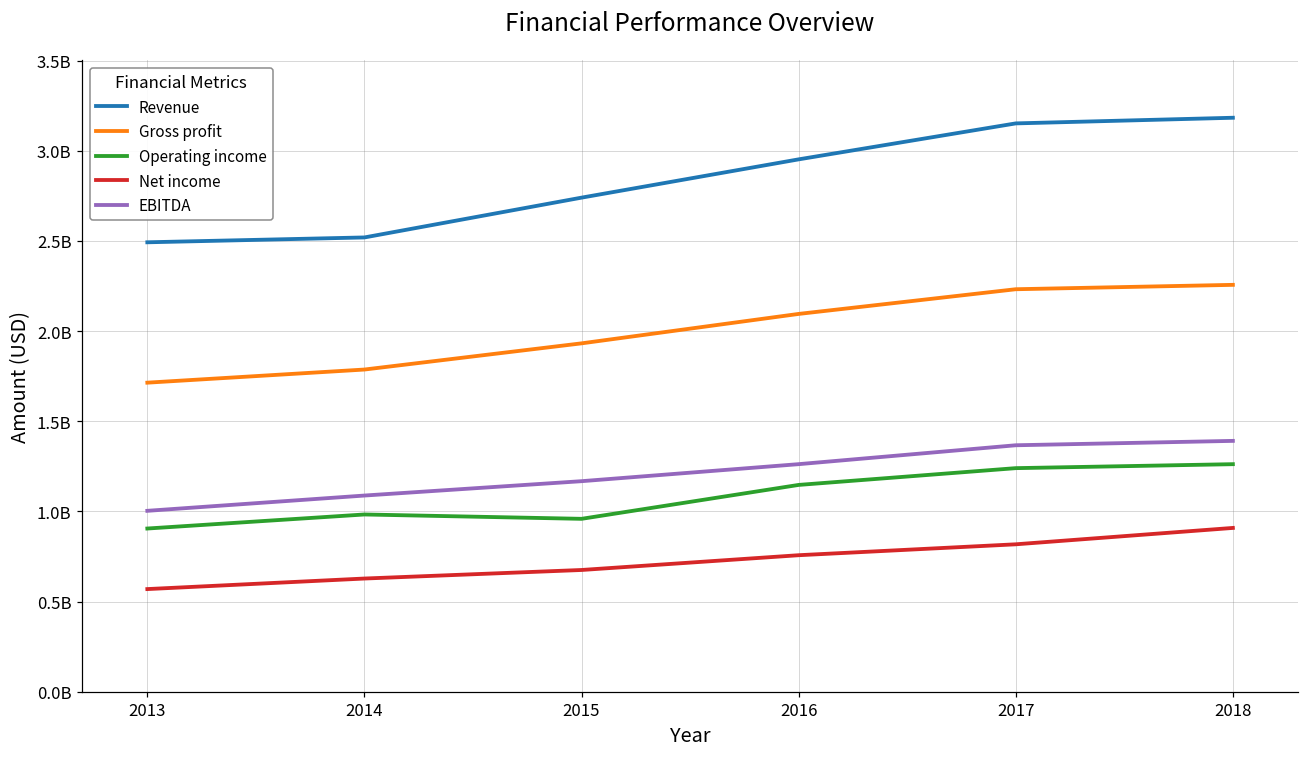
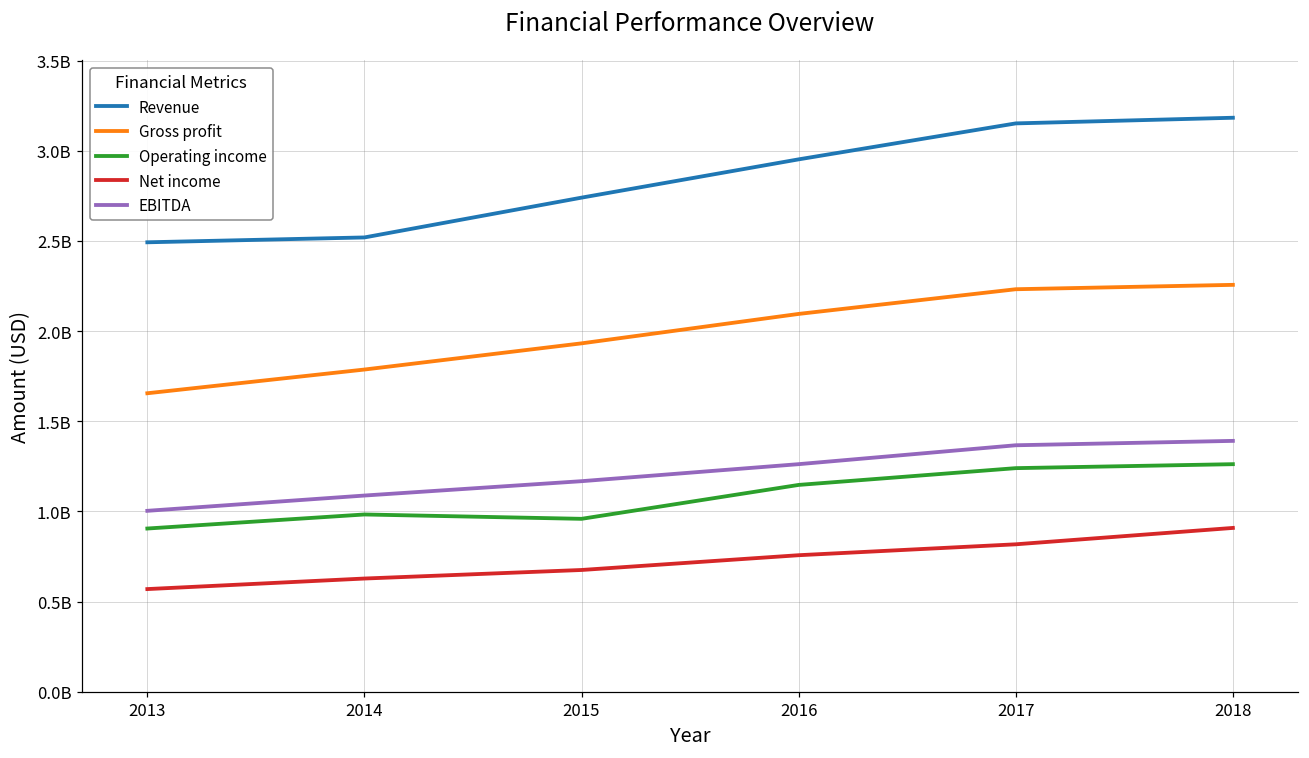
Gross profit, 2013: 1710000000 -> 1650000000
